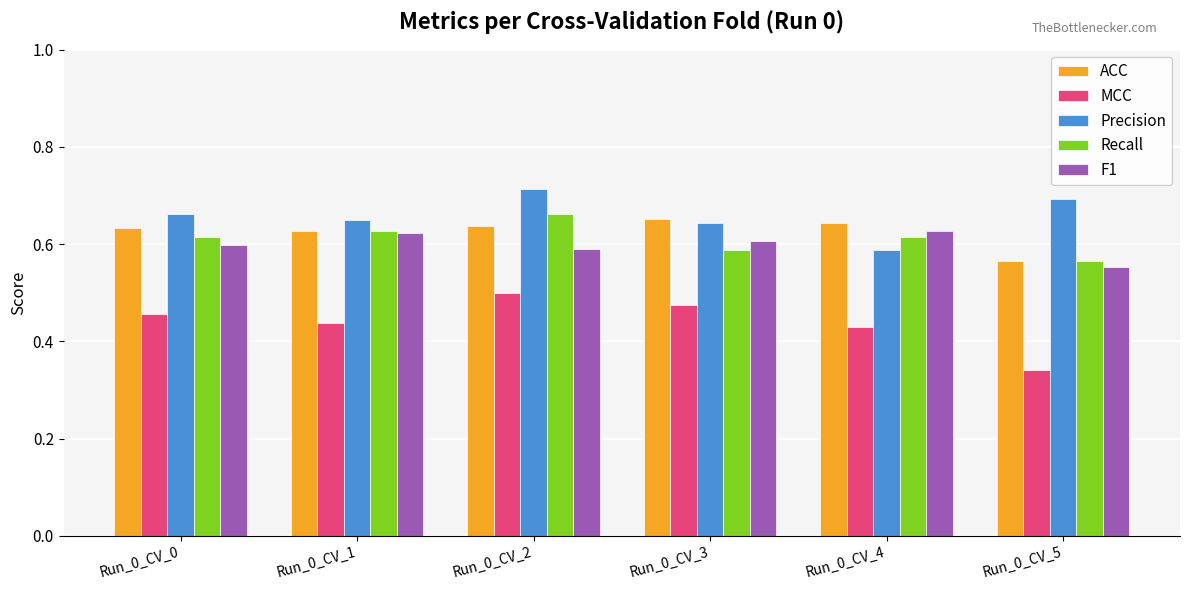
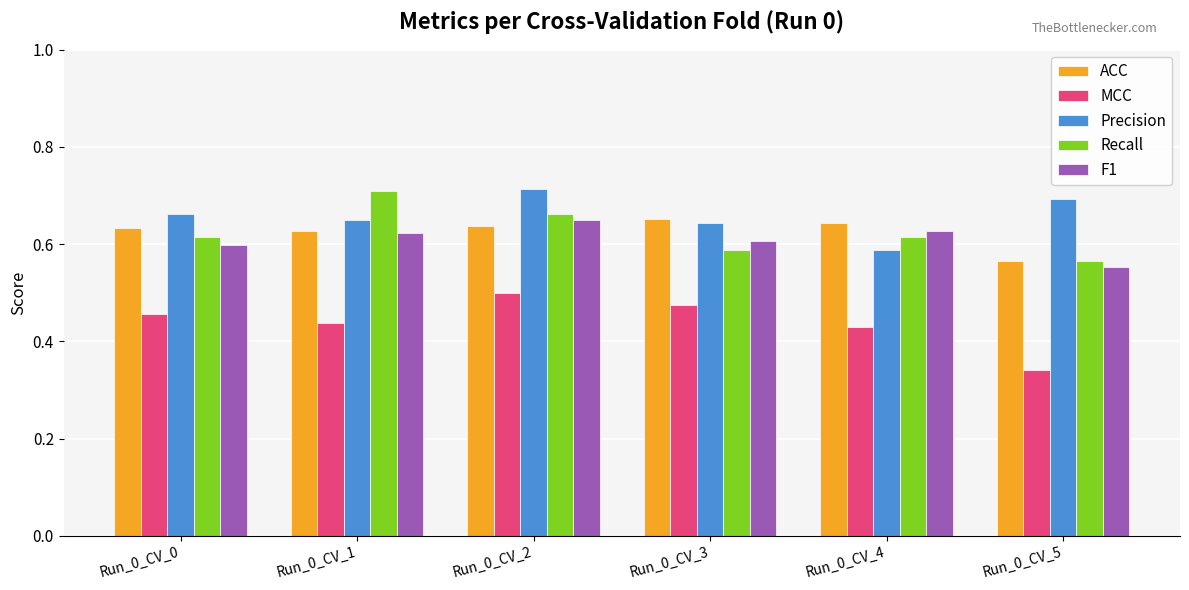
Recall, Run_0_CV_1: 0.63 -> 0.71
F1, Run_0_CV_2: 0.59 -> 0.65
